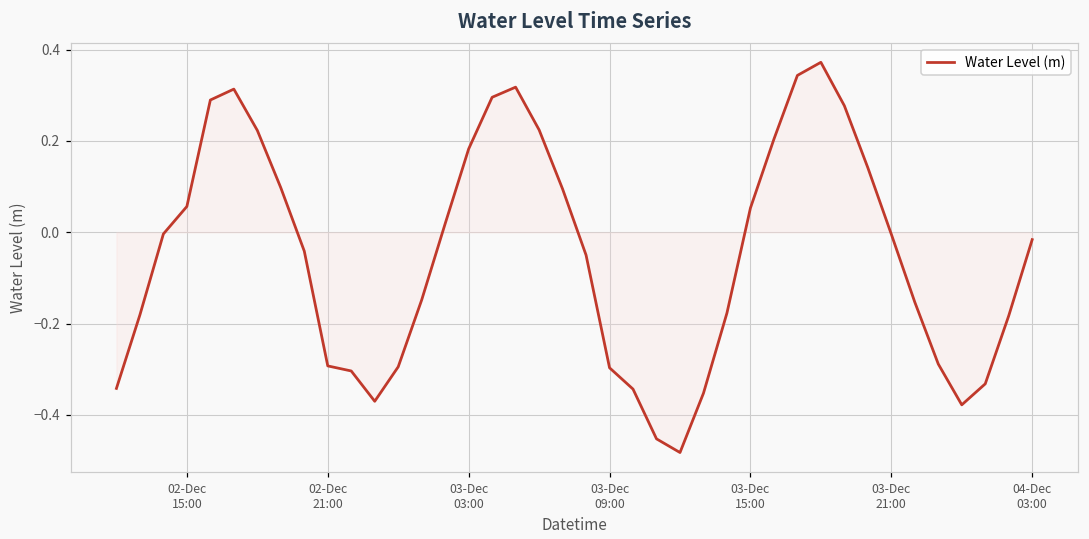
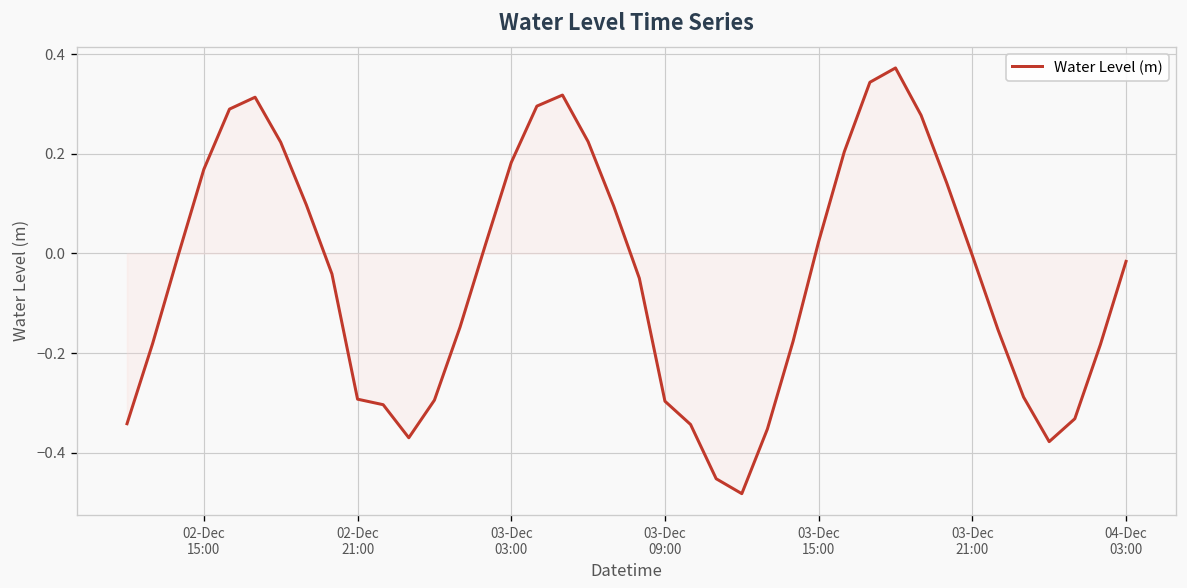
Water Level (m), 02-Dec 15:00: 0.06 -> 0.17
Water Level (m), 03-Dec 15:00: 0.05 -> 0.02
